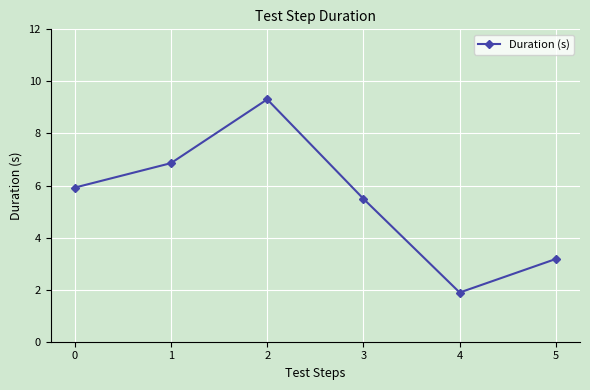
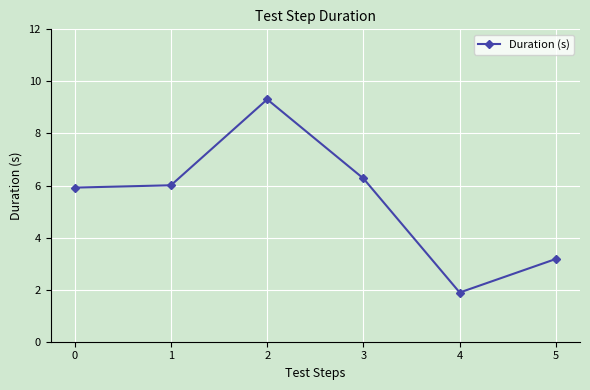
1: 6.9 -> 6.0
3: 5.5 -> 6.3
